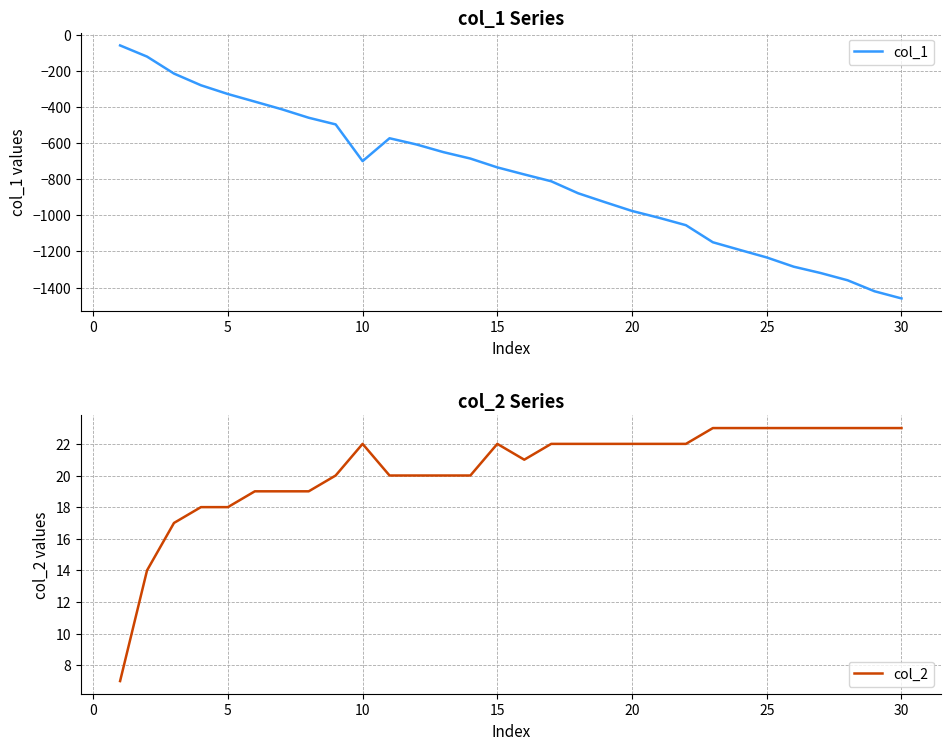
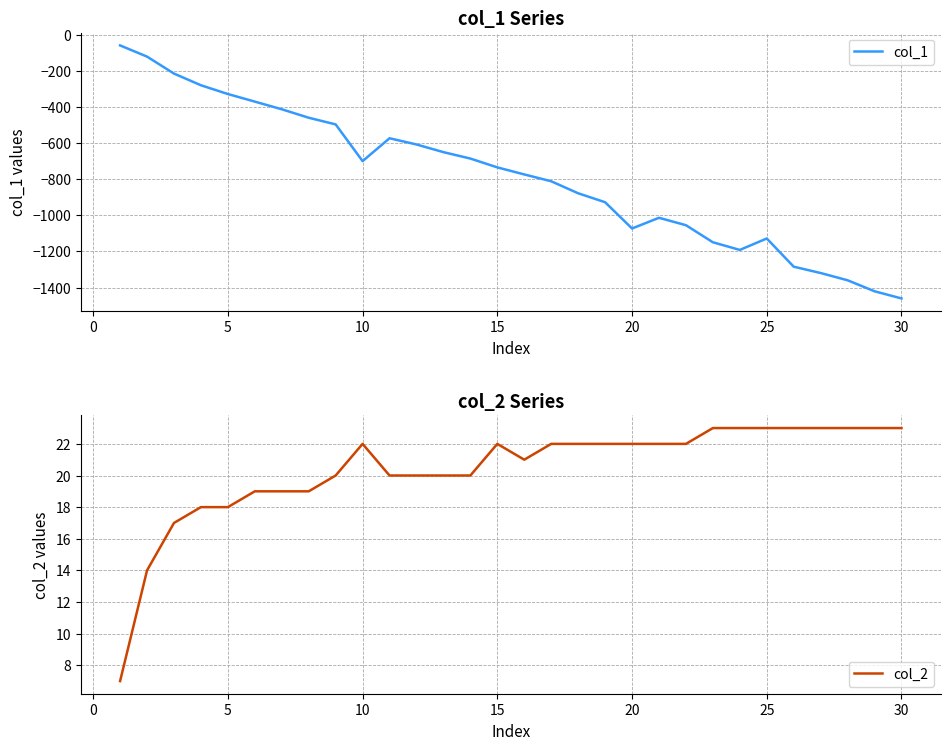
col_1 Series, 20: -980 -> -1070
col_1 Series, 25: -1230 -> -1130
